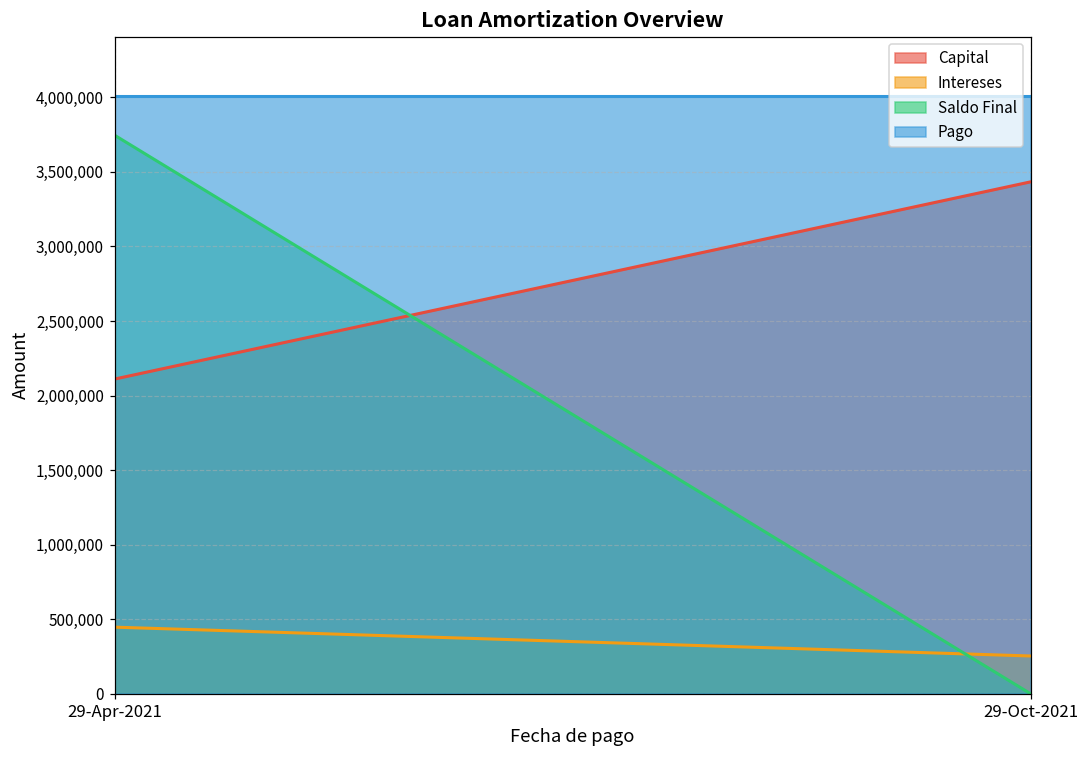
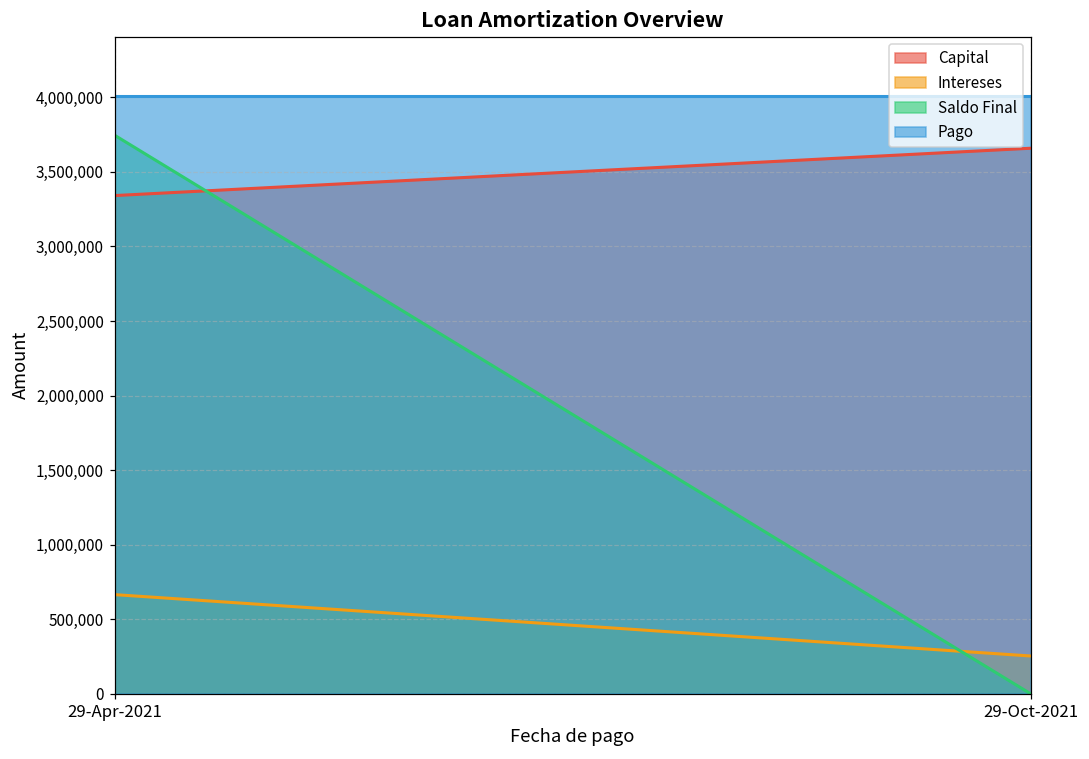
Capital, 29-Apr-2021: 2,110,000 -> 3,340,000
Intereses, 29-Apr-2021: 450,000 -> 670,000
Capital, 29-Oct-2021: 3,430,000 -> 3,660,000
